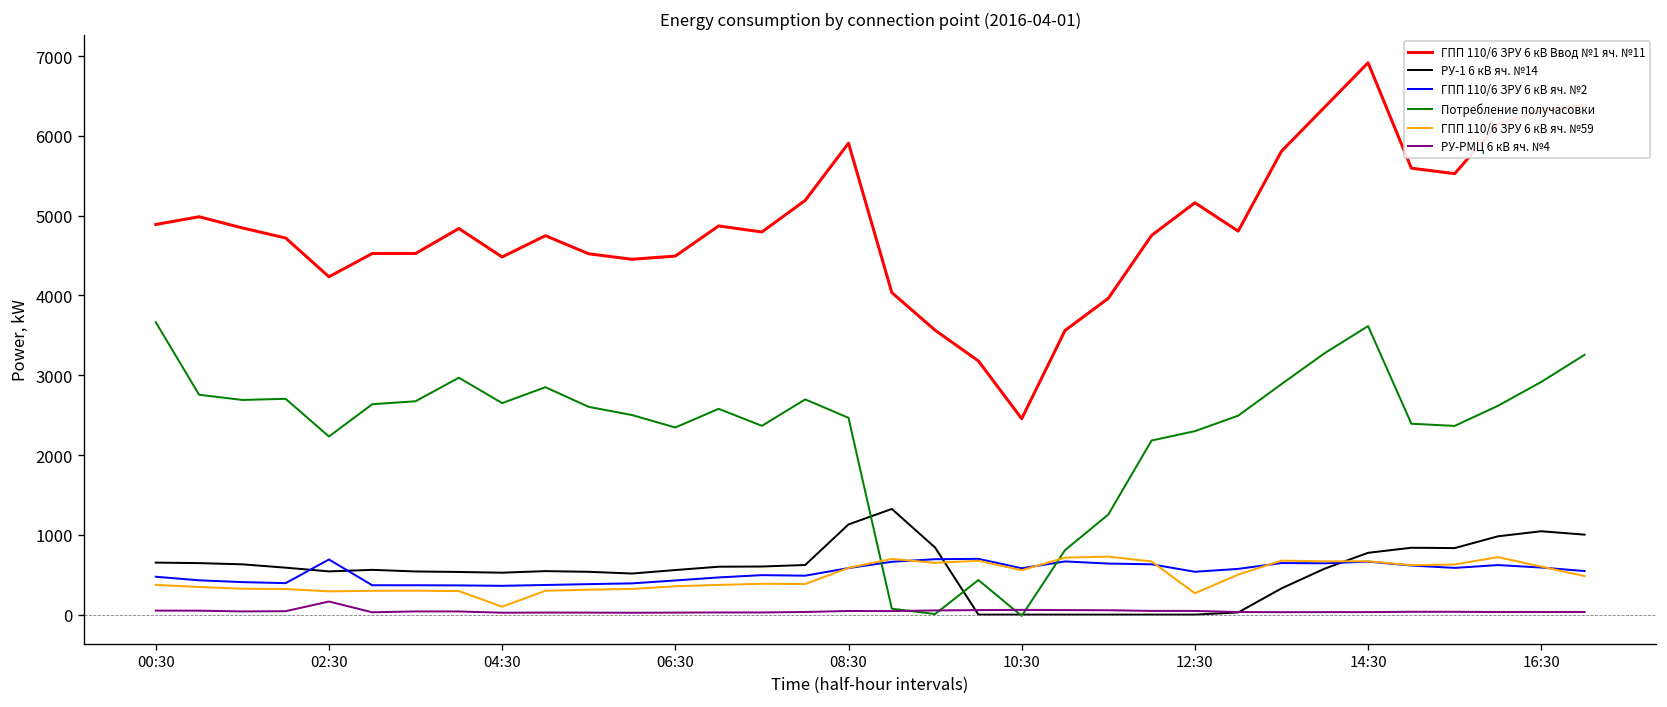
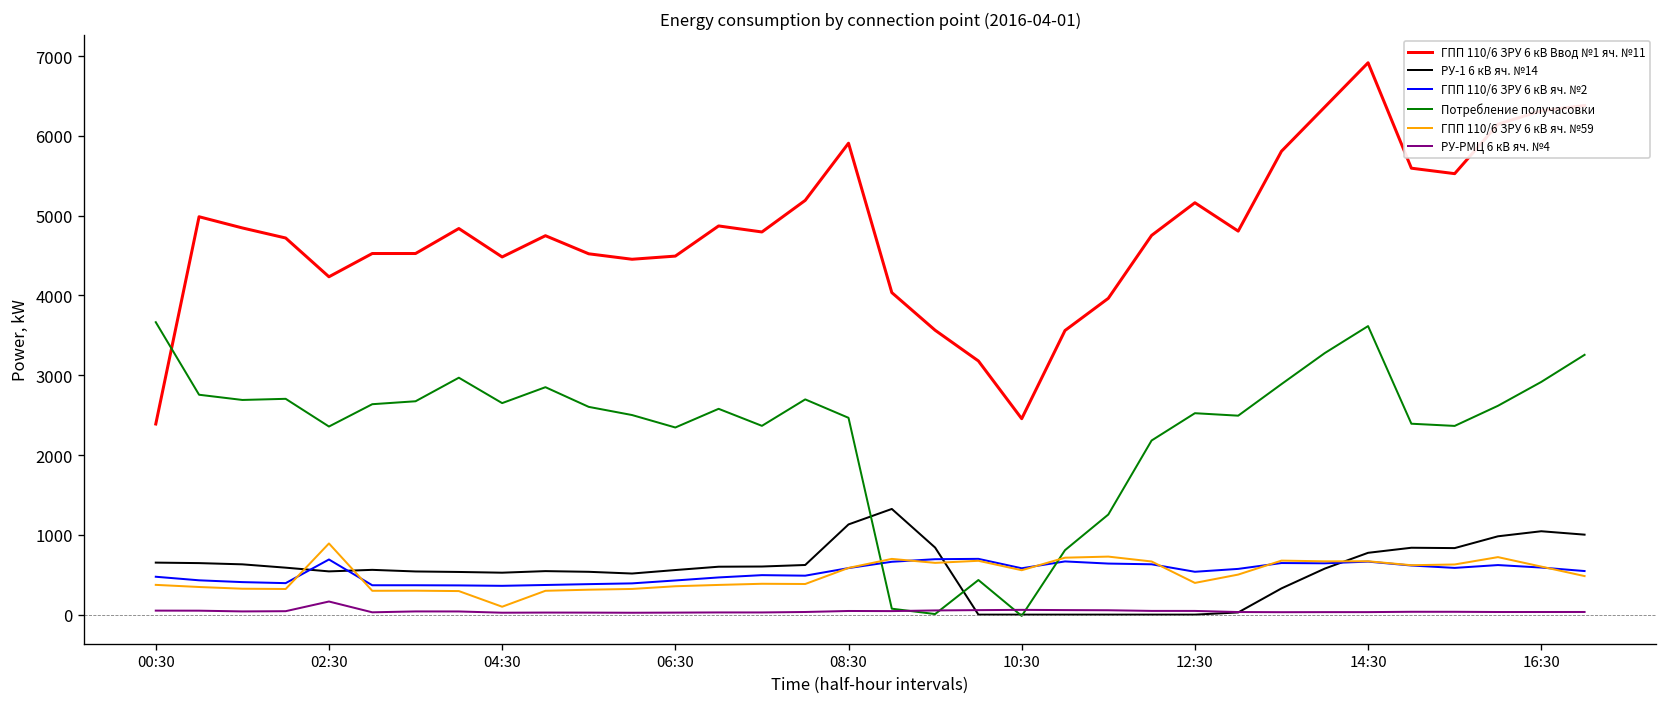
ГПП 110/6 ЗРУ 6 кВ Ввод №1 яч. №11, 00:30: 4900 -> 2400
Потребление получасовки, 02:30: 2200 -> 2400
ГПП 110/6 ЗРУ 6 кВ яч. №59, 02:30: 300 -> 900
Потребление получасовки, 12:30: 2300 -> 2500
ГПП 110/6 ЗРУ 6 кВ яч. №59, 12:30: 300 -> 400
